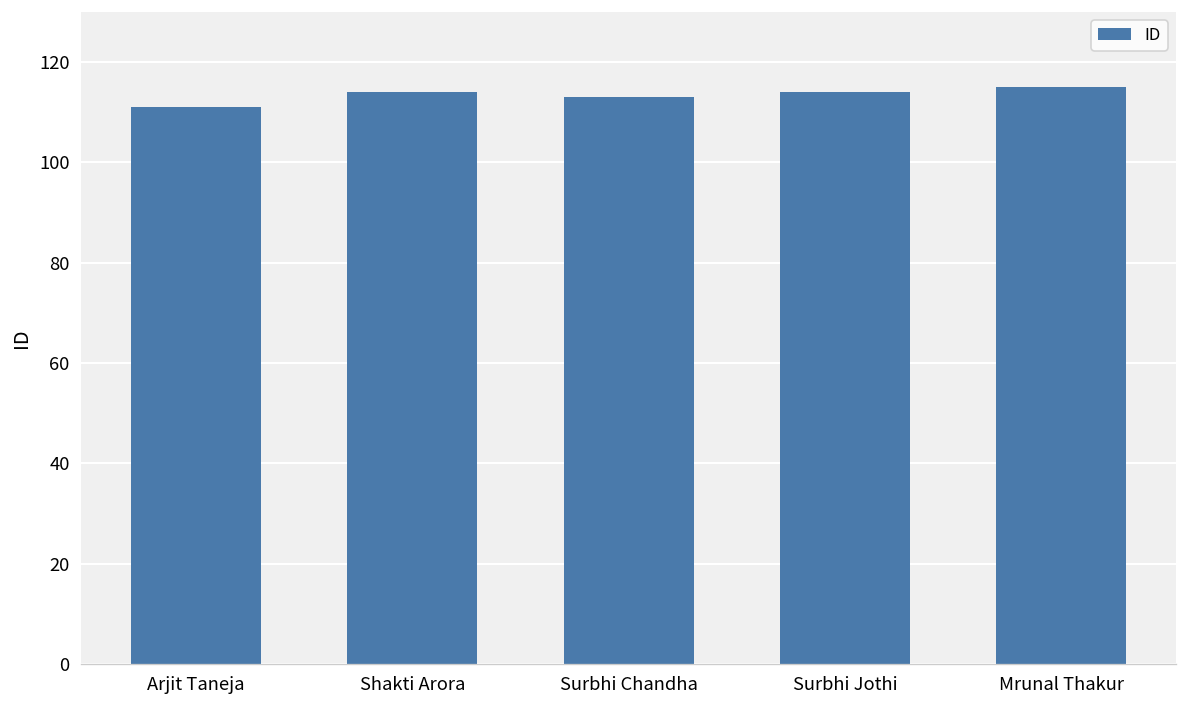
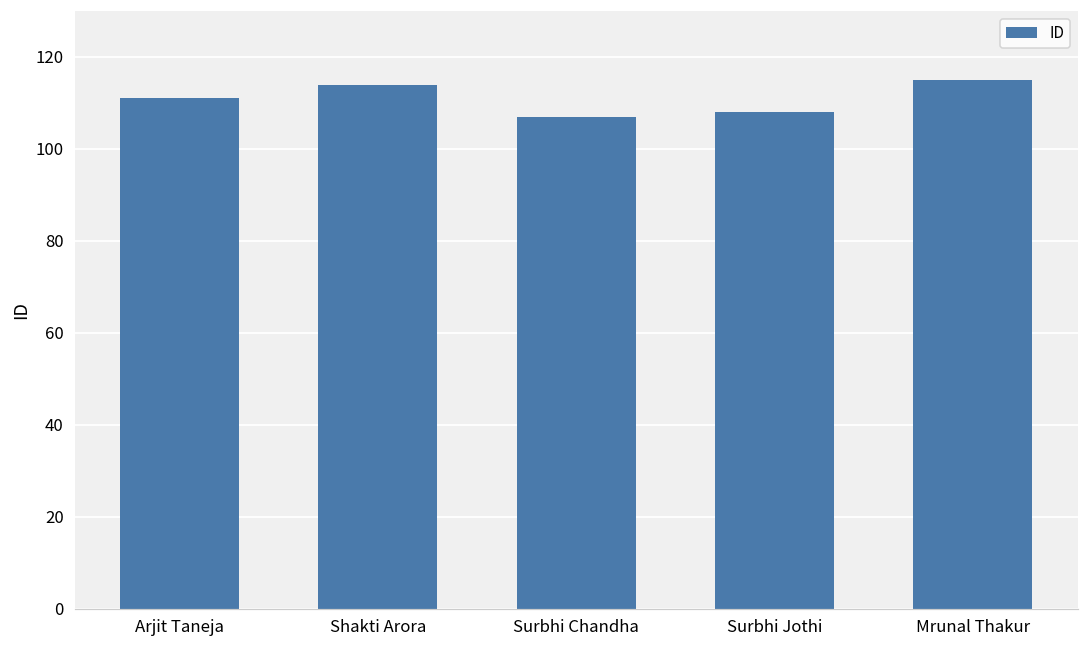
Surbhi Chandha: 113 -> 107
Surbhi Jothi: 114 -> 108
